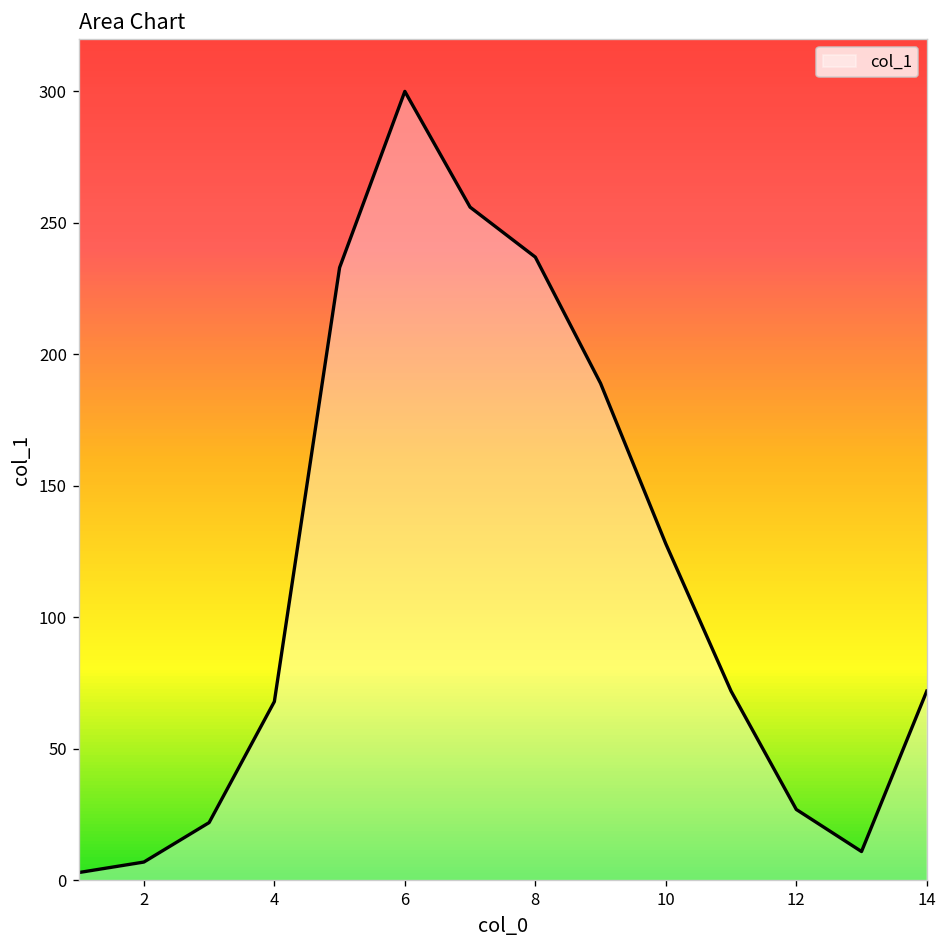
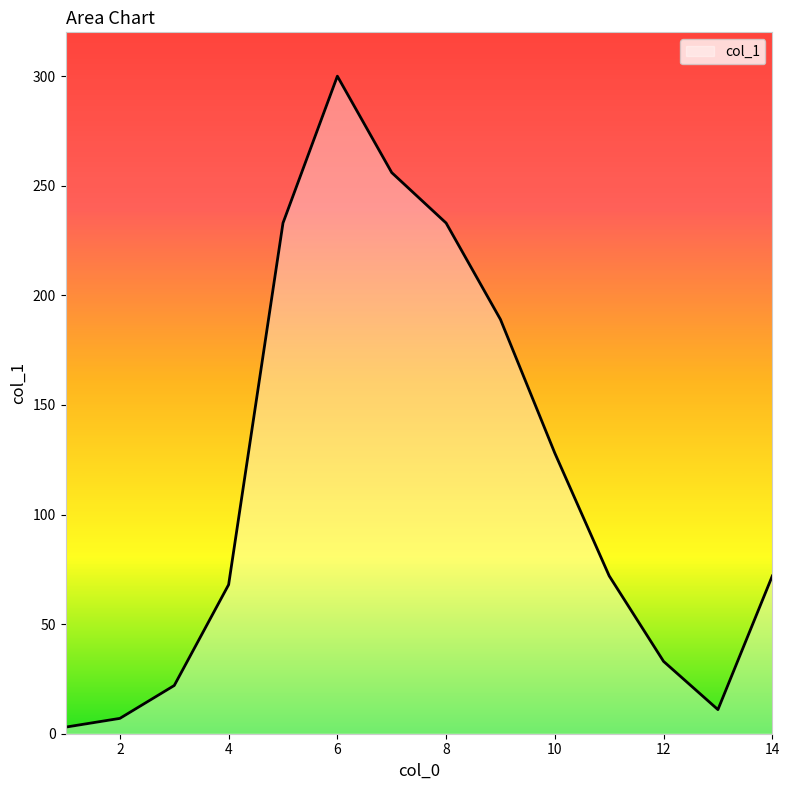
8: 237 -> 233
12: 27 -> 33
